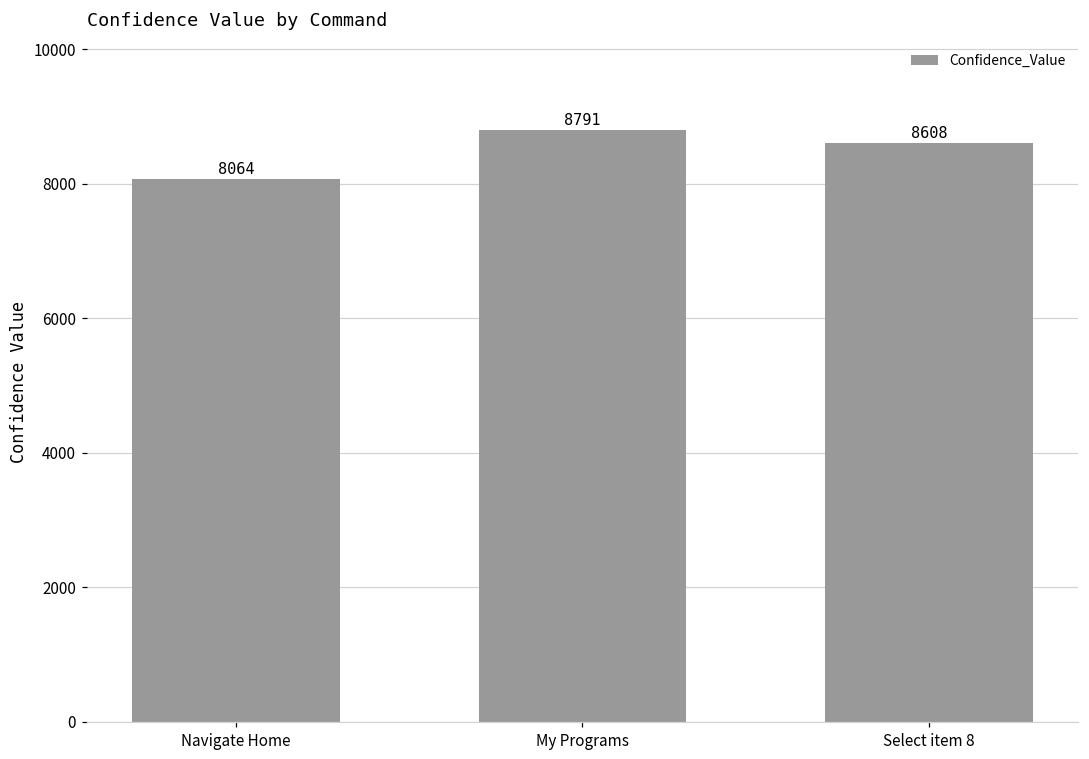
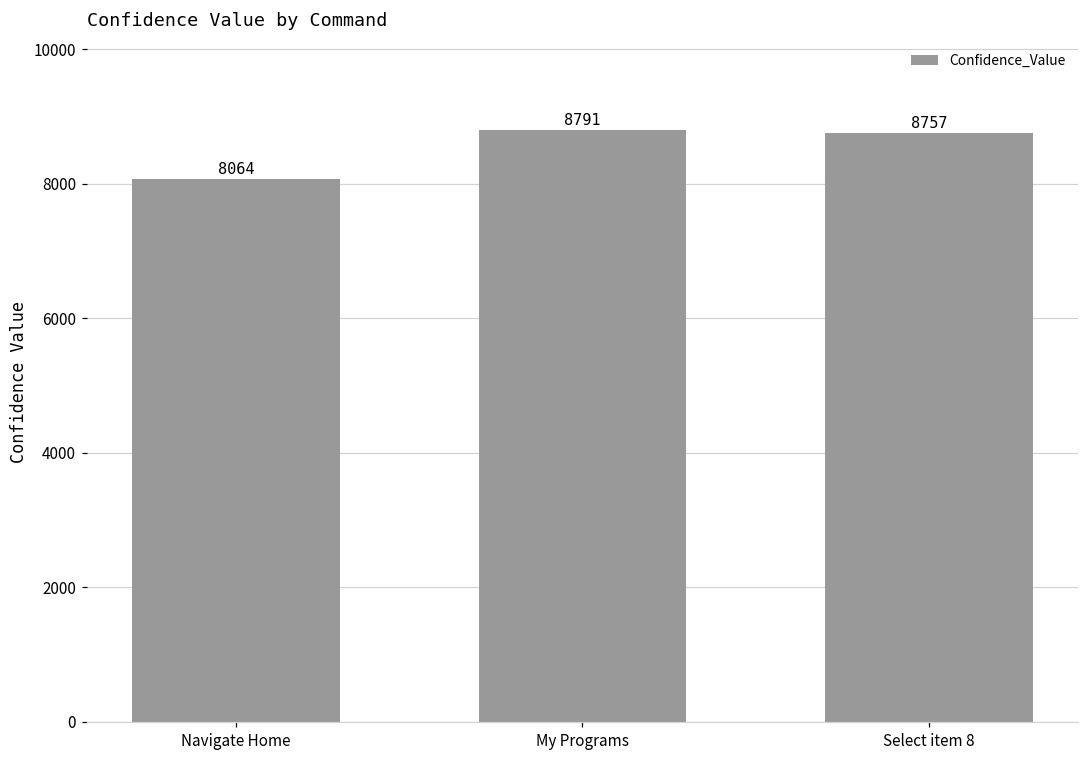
Select item 8: 8608 -> 8757
